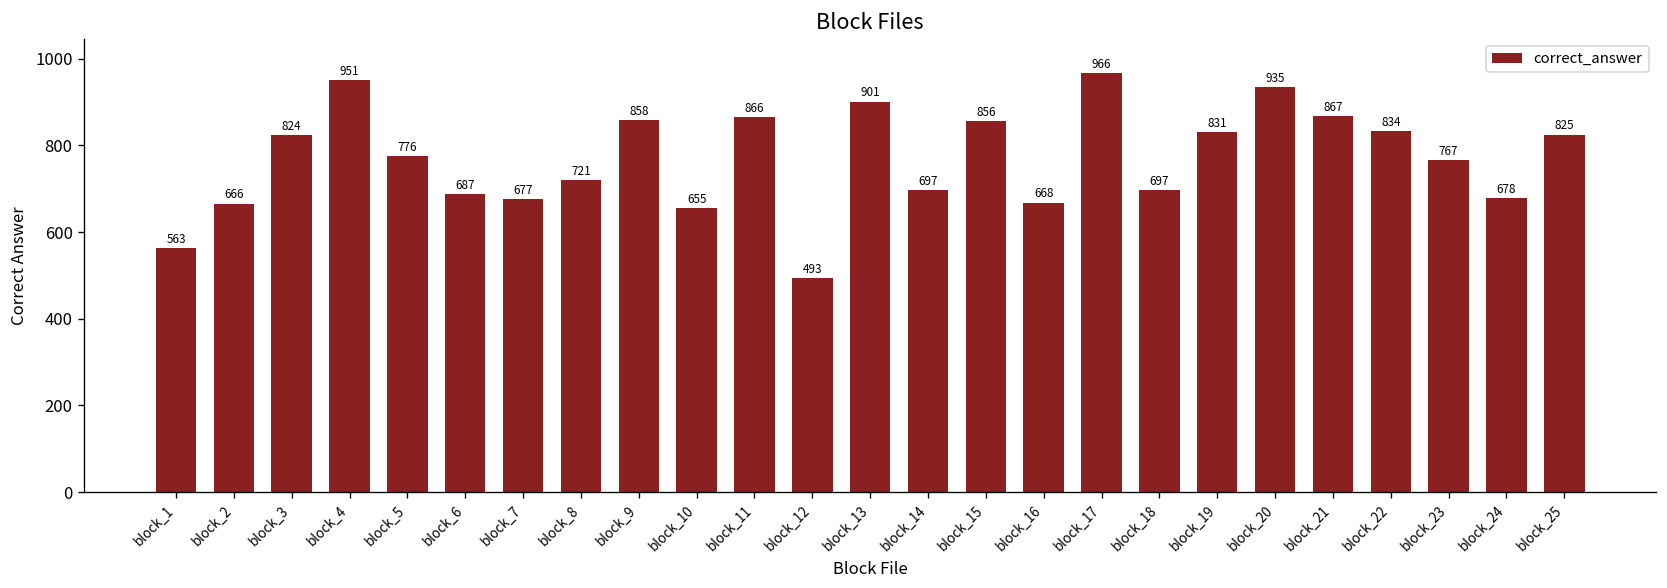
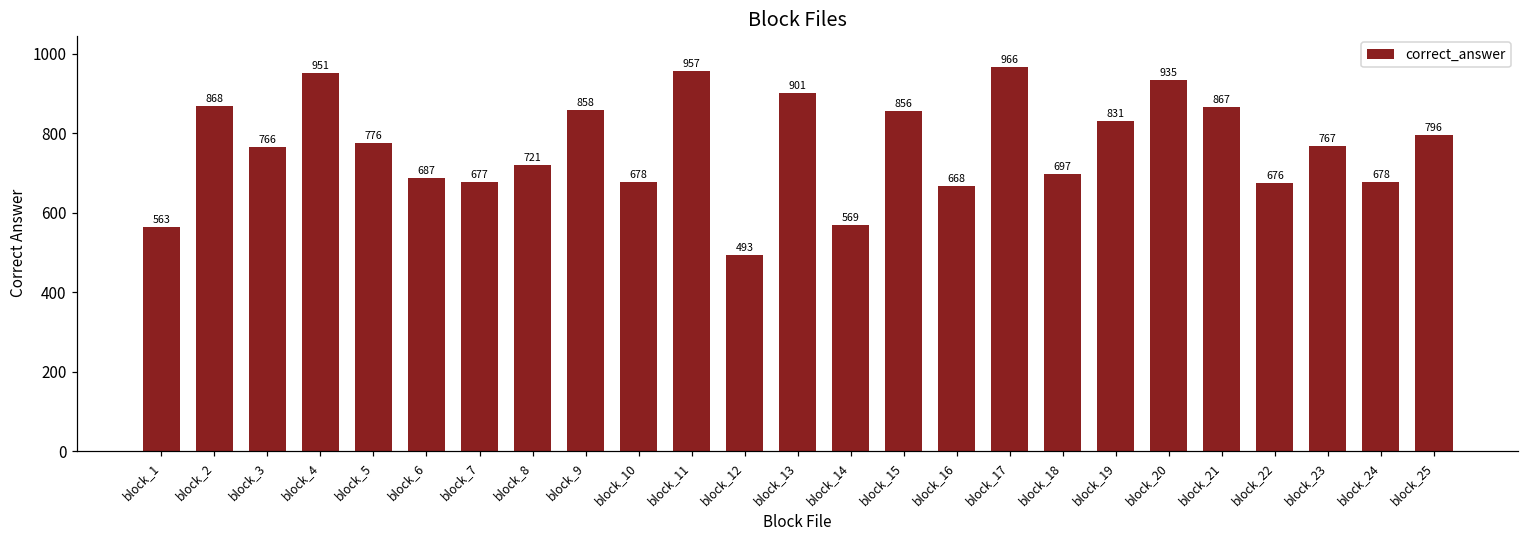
block_2: 666 -> 868
block_3: 824 -> 766
block_10: 655 -> 678
block_11: 866 -> 957
block_14: 697 -> 569
block_22: 834 -> 676
block_25: 825 -> 796
